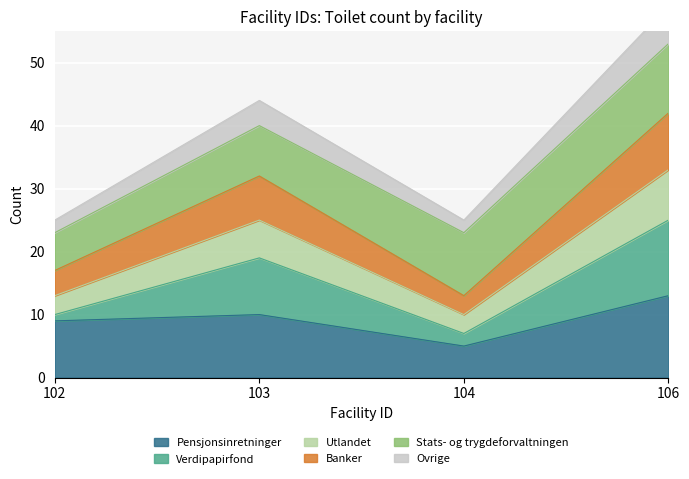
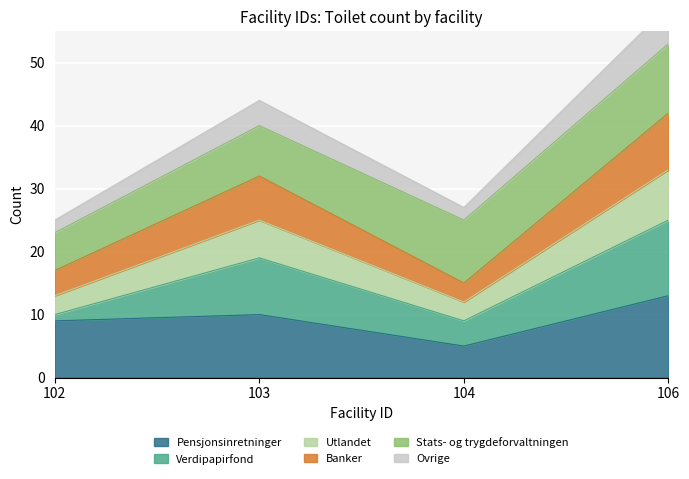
Verdipapirfond, 104: 2 -> 4
